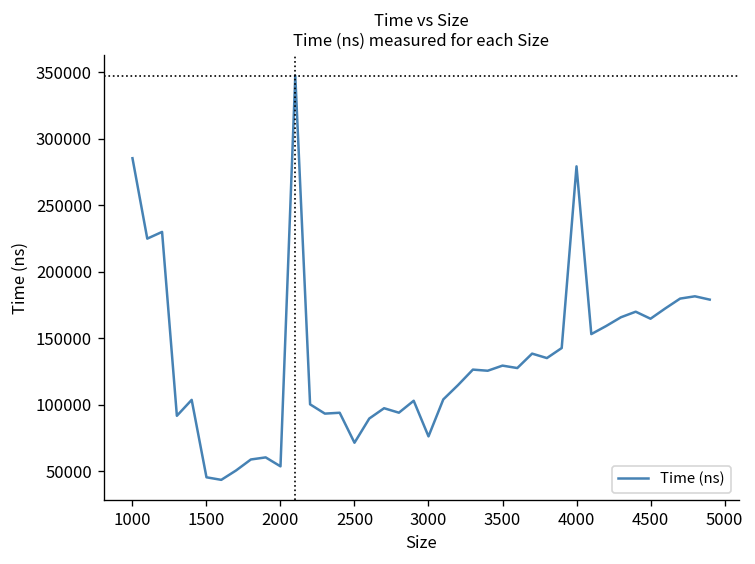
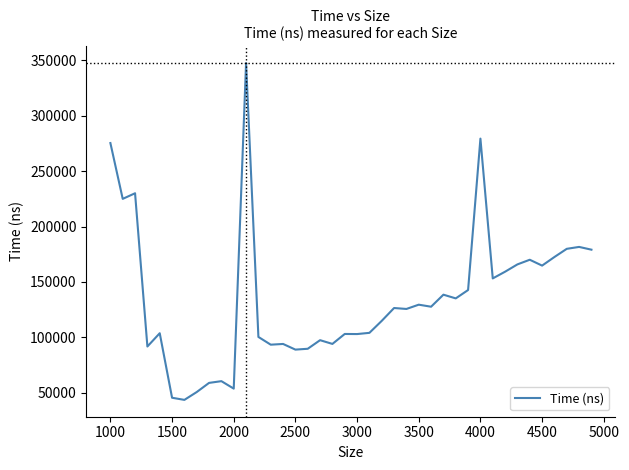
1000: 285000 -> 275000
2500: 71000 -> 89000
3000: 76000 -> 103000
